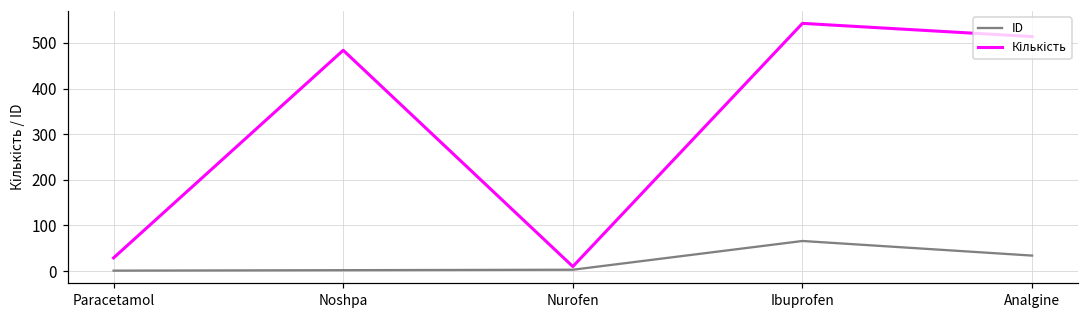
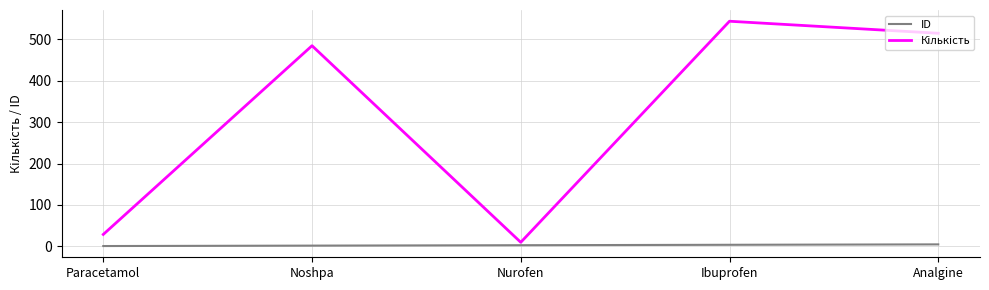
ID, Ibuprofen: 70 -> 0
ID, Analgine: 30 -> 10
